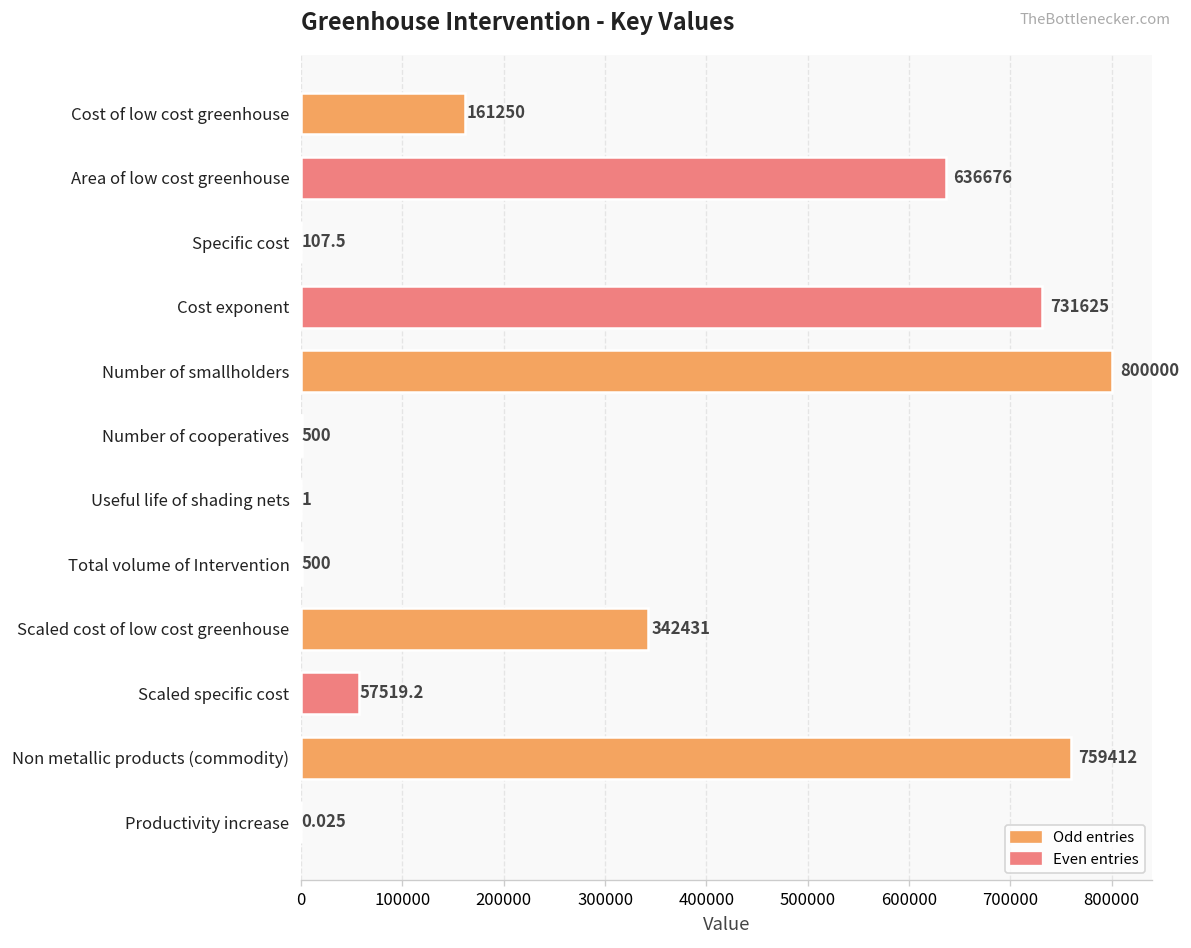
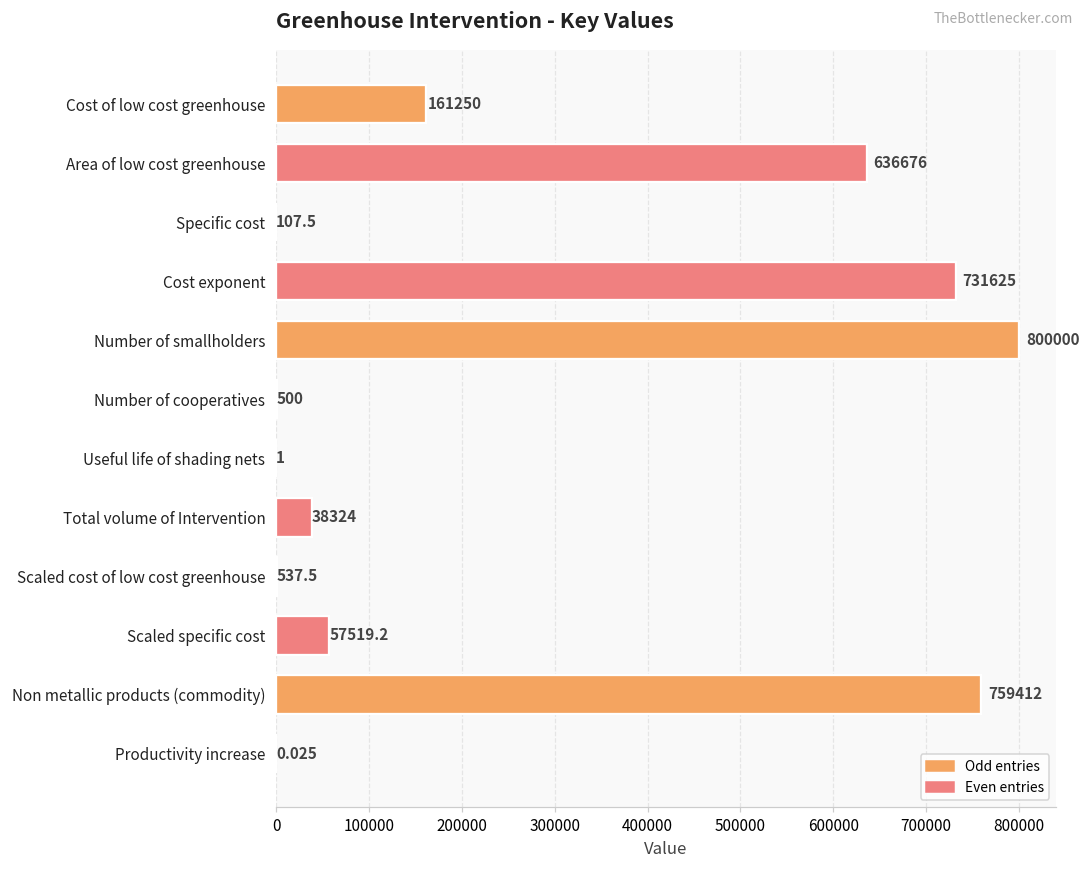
Total volume of Intervention: 500 -> 38324
Scaled cost of low cost greenhouse: 342431 -> 537.5
